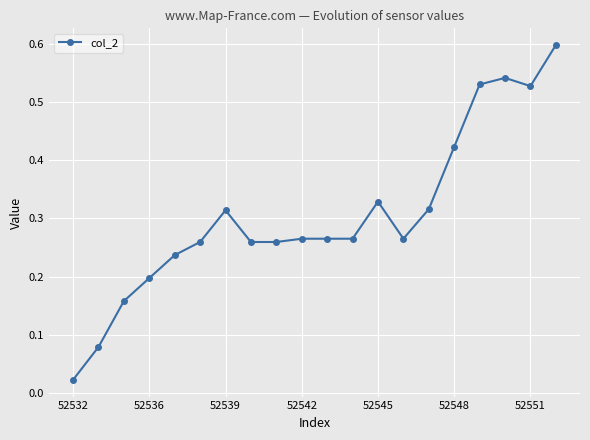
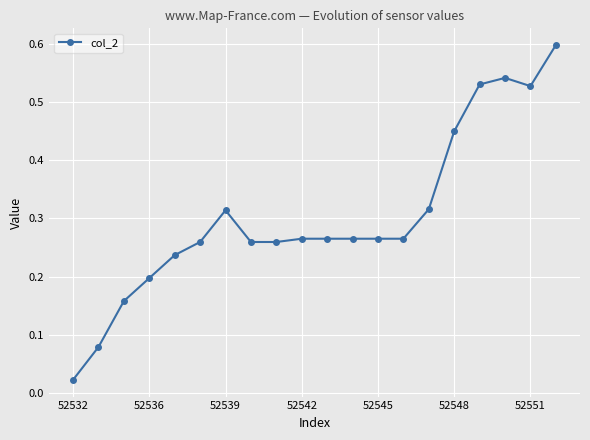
52545: 0.33 -> 0.27
52548: 0.42 -> 0.45
